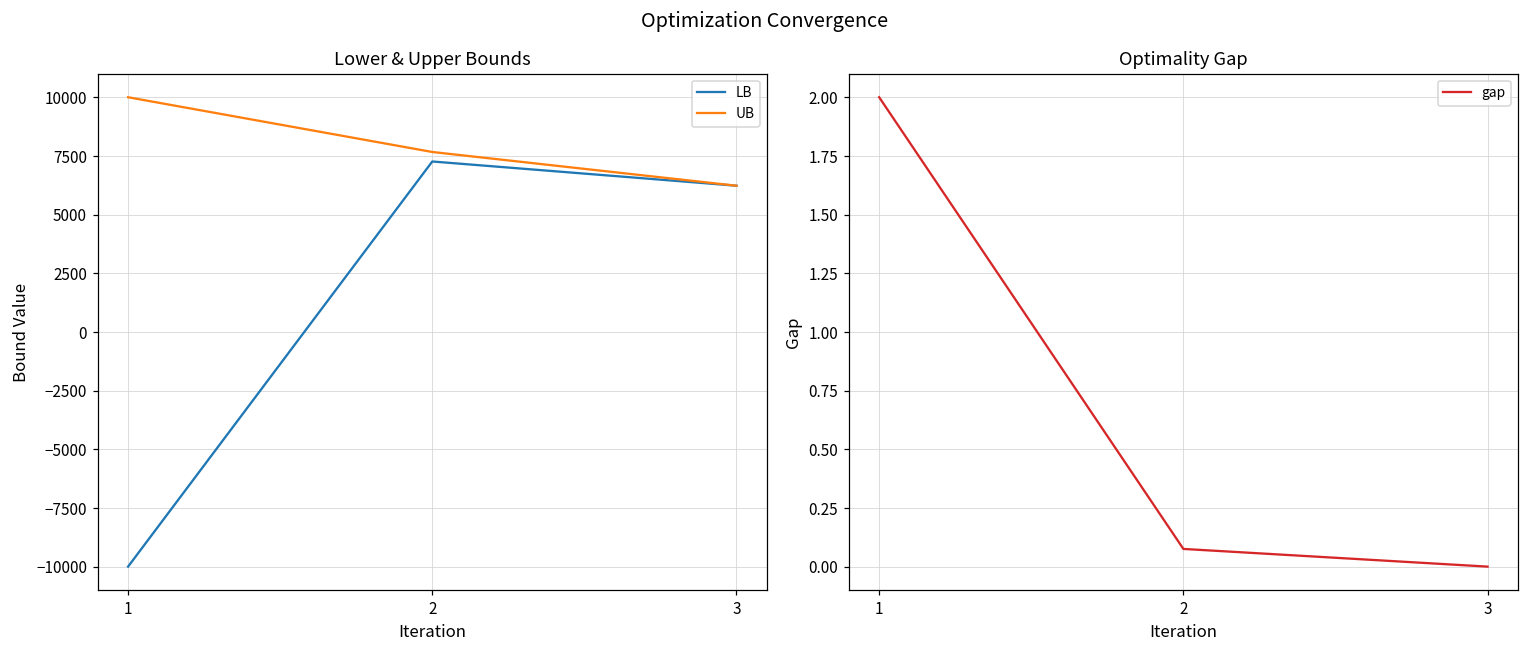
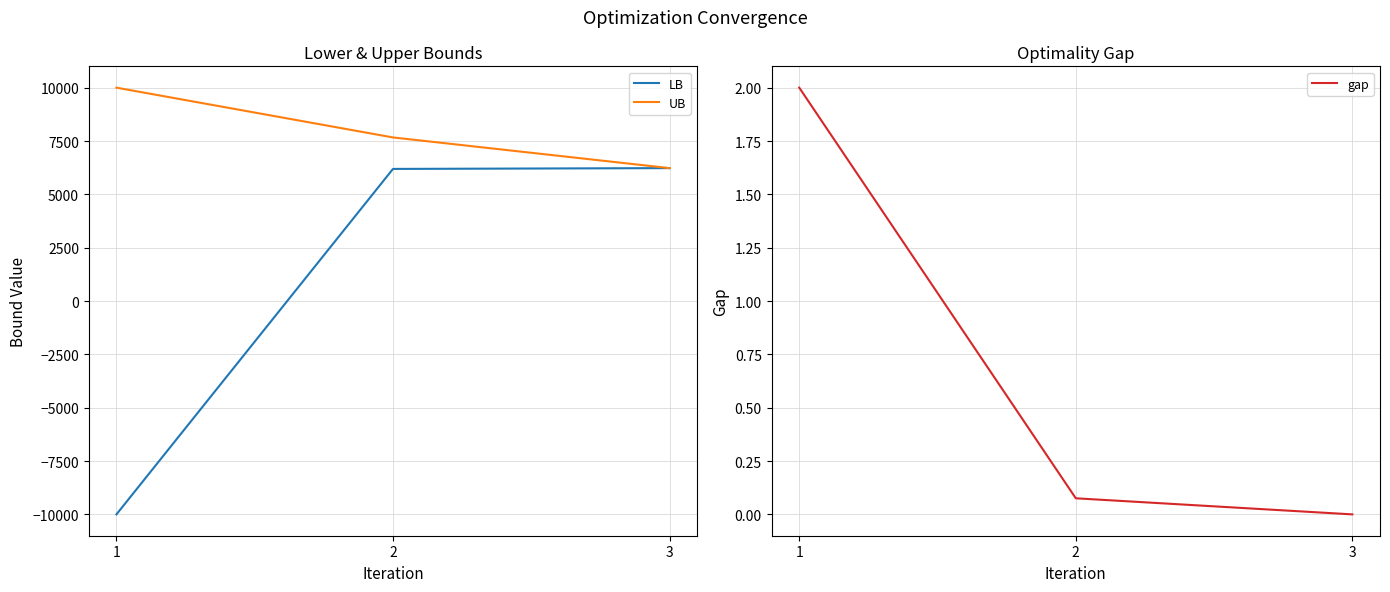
Lower & Upper Bounds, LB, 2: 7300 -> 6200
